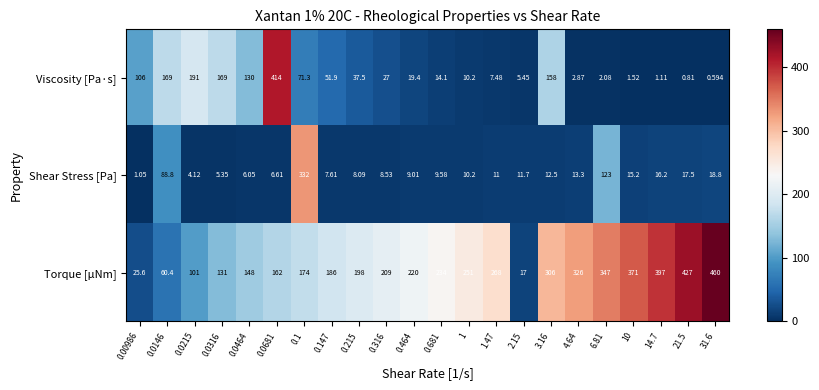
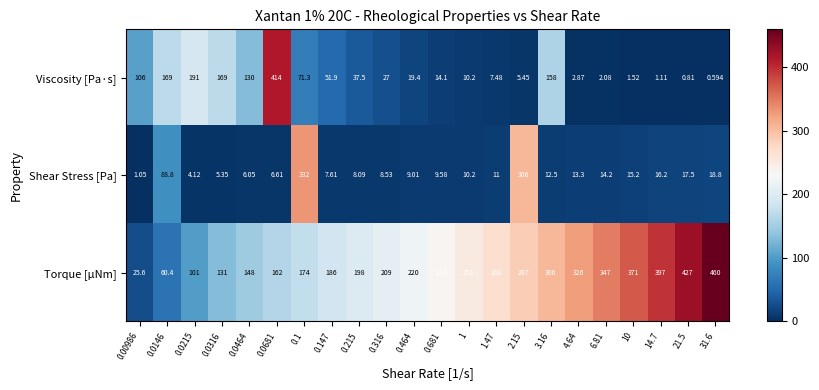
Shear Stress [Pa], 2.15: 11.7 -> 306
Shear Stress [Pa], 6.81: 123 -> 14.2
Torque [µNm], 2.15: 17 -> 287
